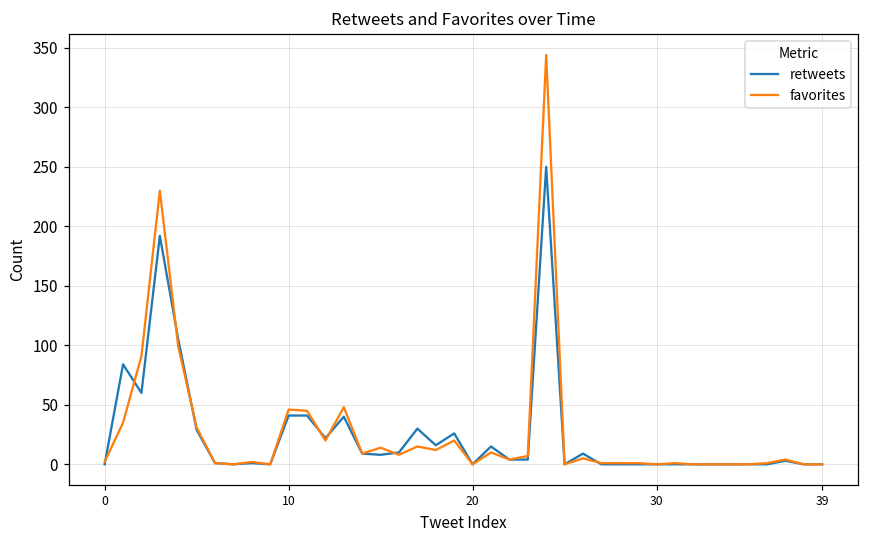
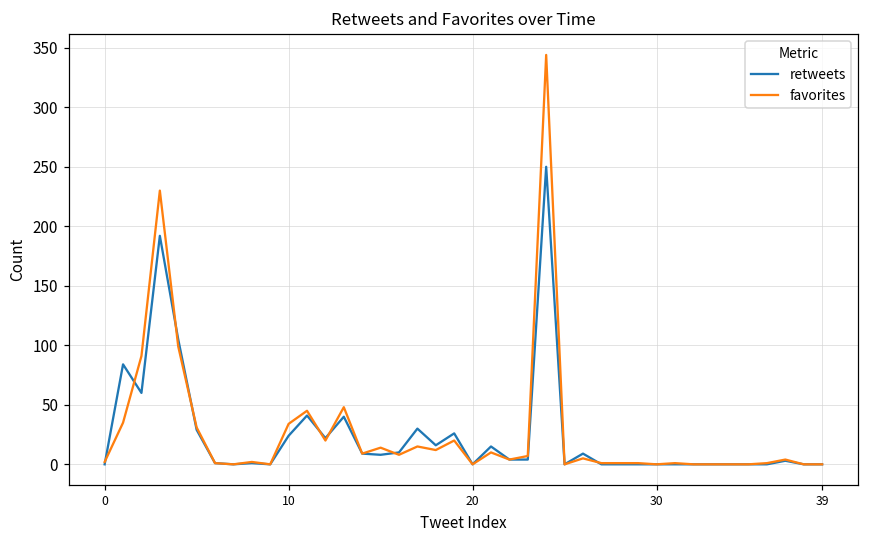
retweets, 10: 41 -> 24
favorites, 10: 46 -> 34
